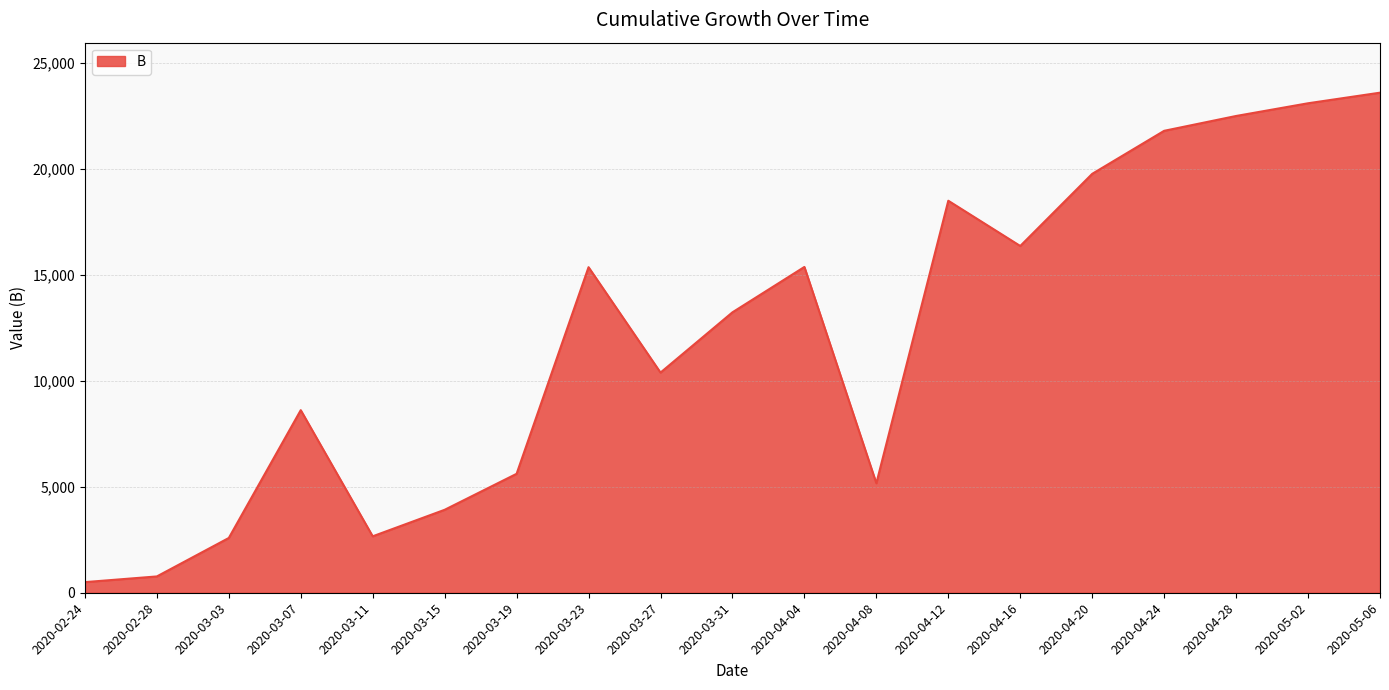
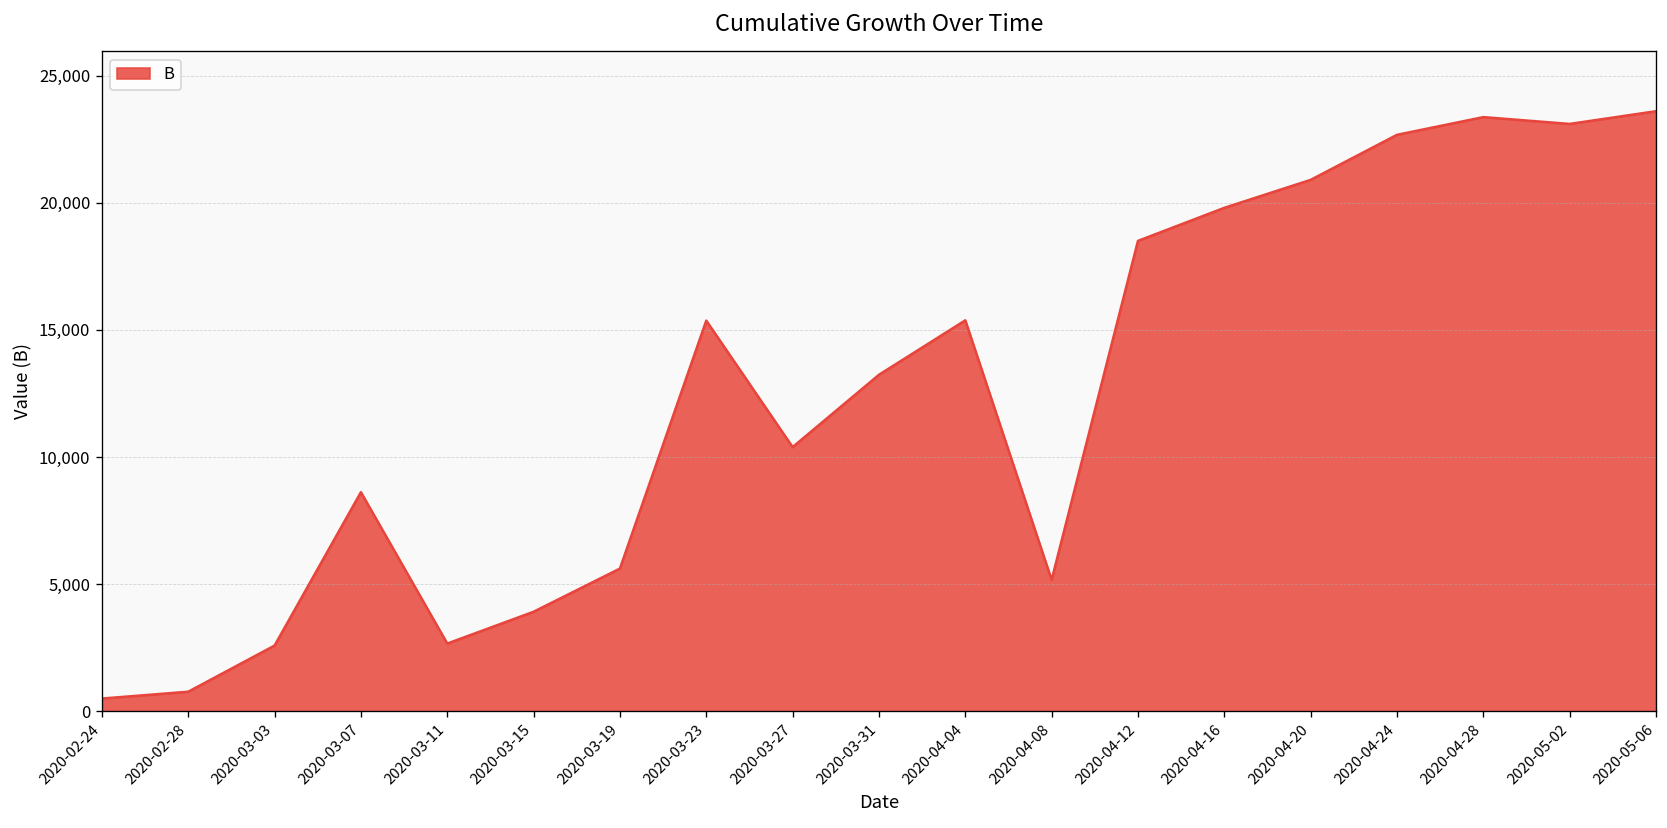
2020-04-16: 16,400 -> 19,800
2020-04-20: 19,800 -> 20,900
2020-04-24: 21,800 -> 22,700
2020-04-28: 22,500 -> 23,400
